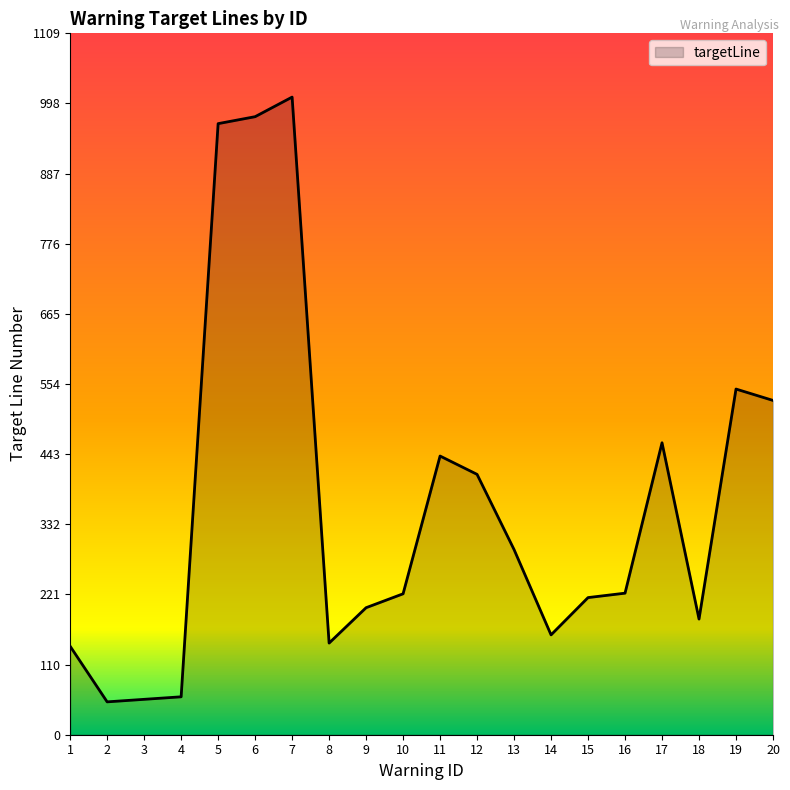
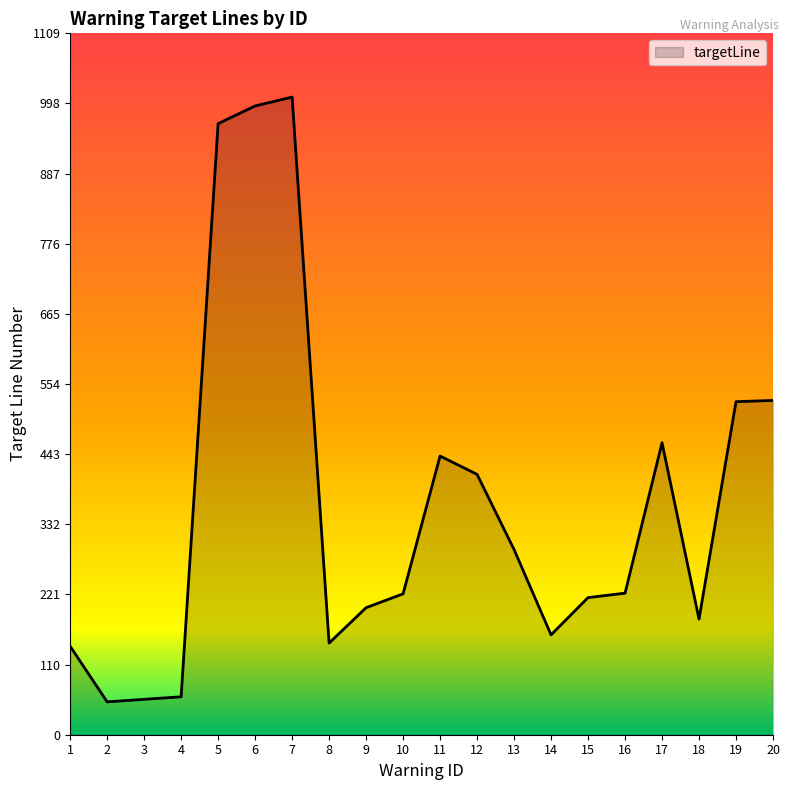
6: 980 -> 1000
19: 550 -> 530
